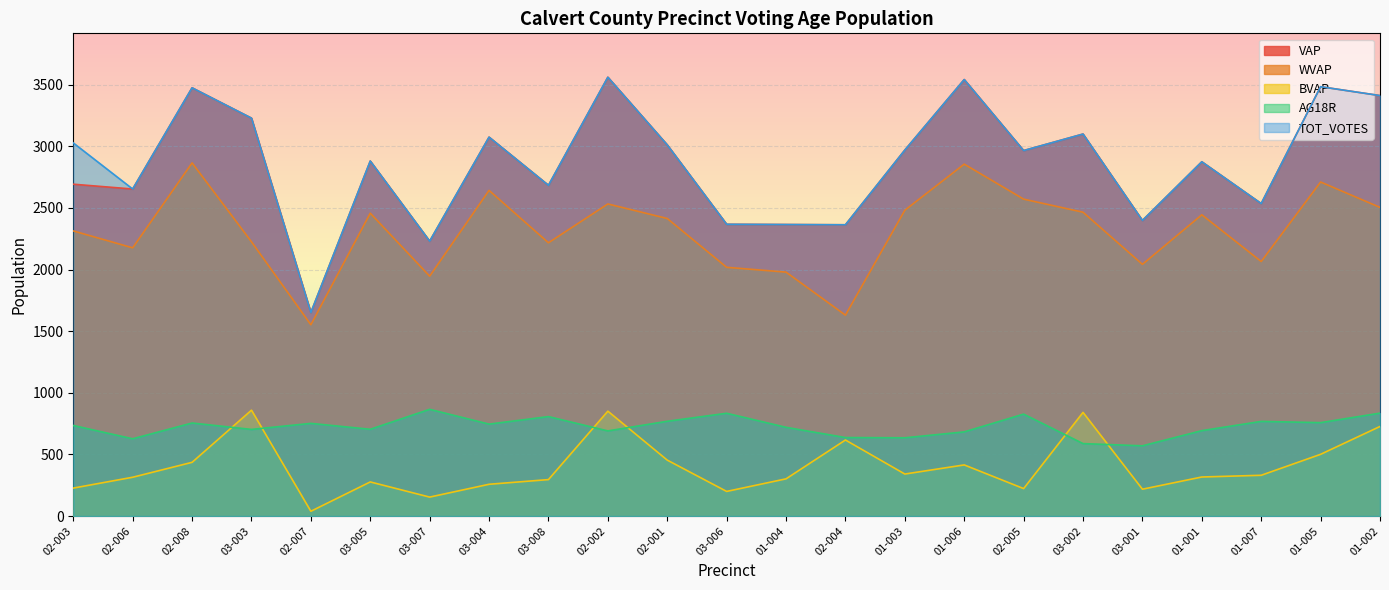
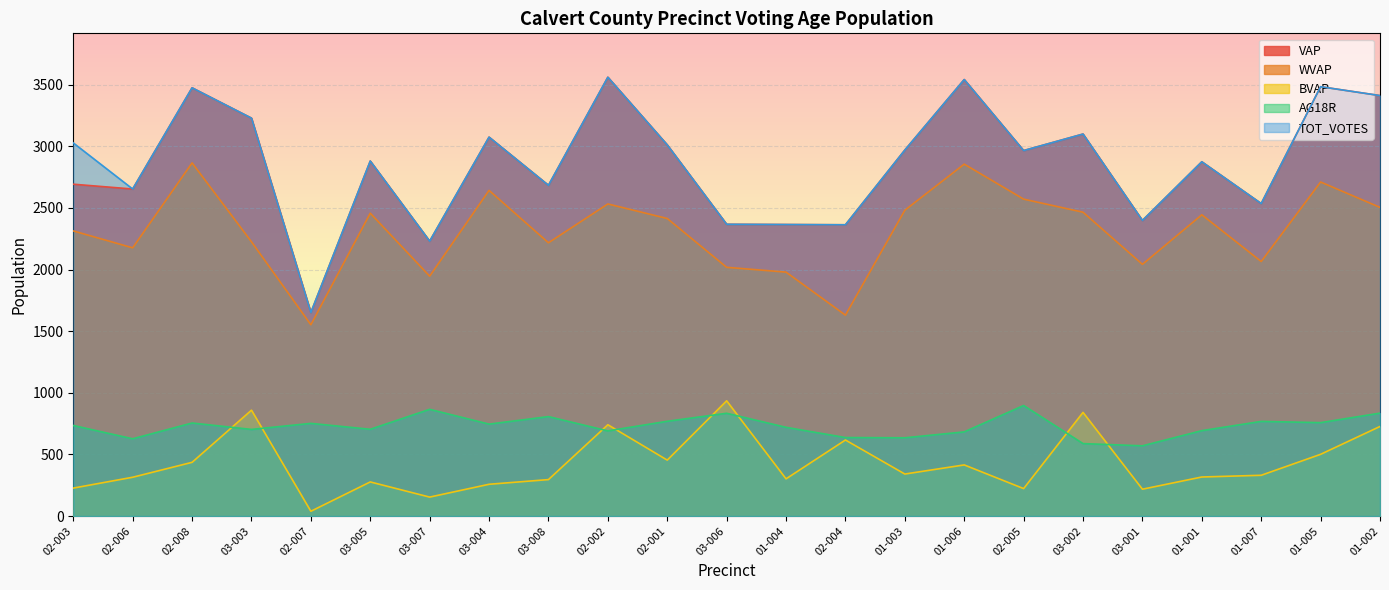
BVAP, 02-002: 850 -> 740
BVAP, 03-006: 200 -> 940
AG18R, 02-005: 830 -> 900
